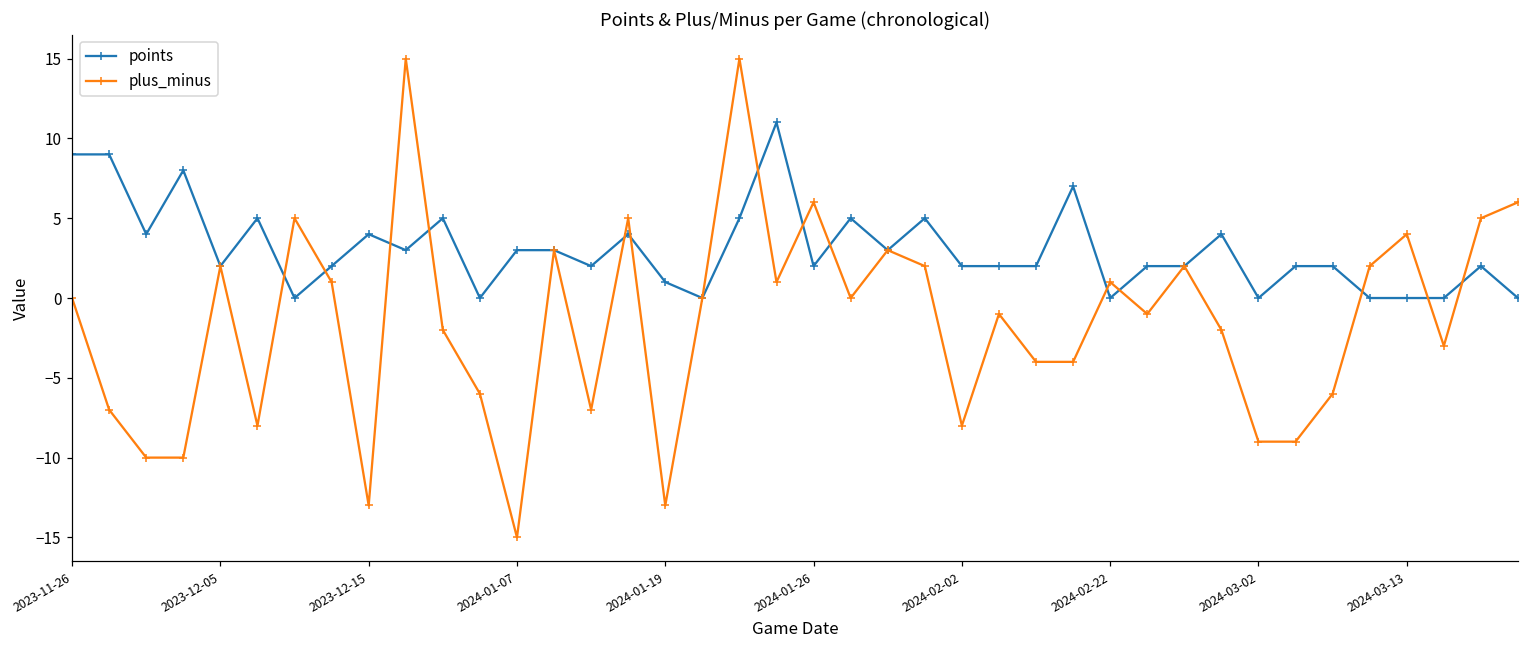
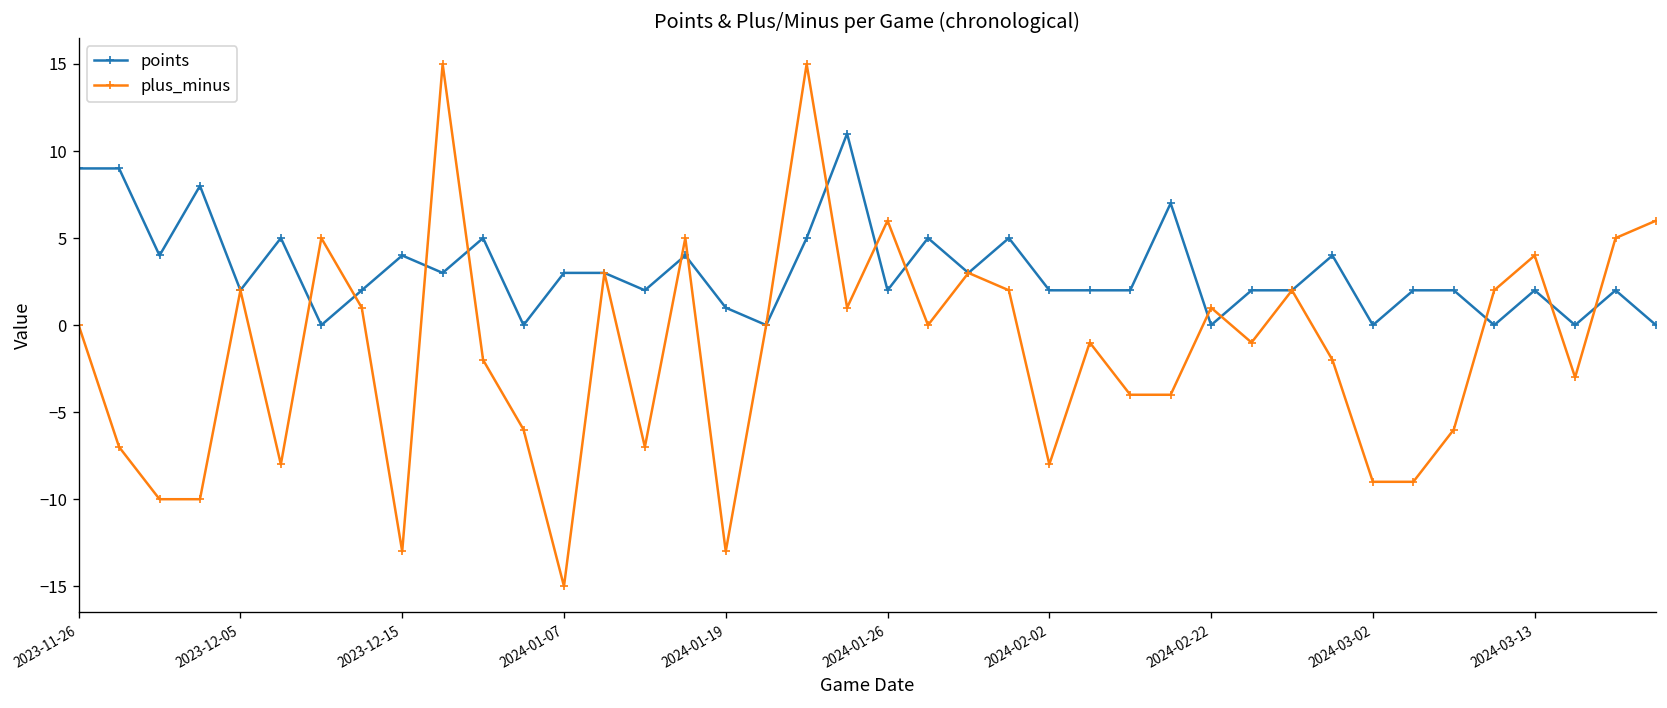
points, 2024-03-13: 0 -> 2
